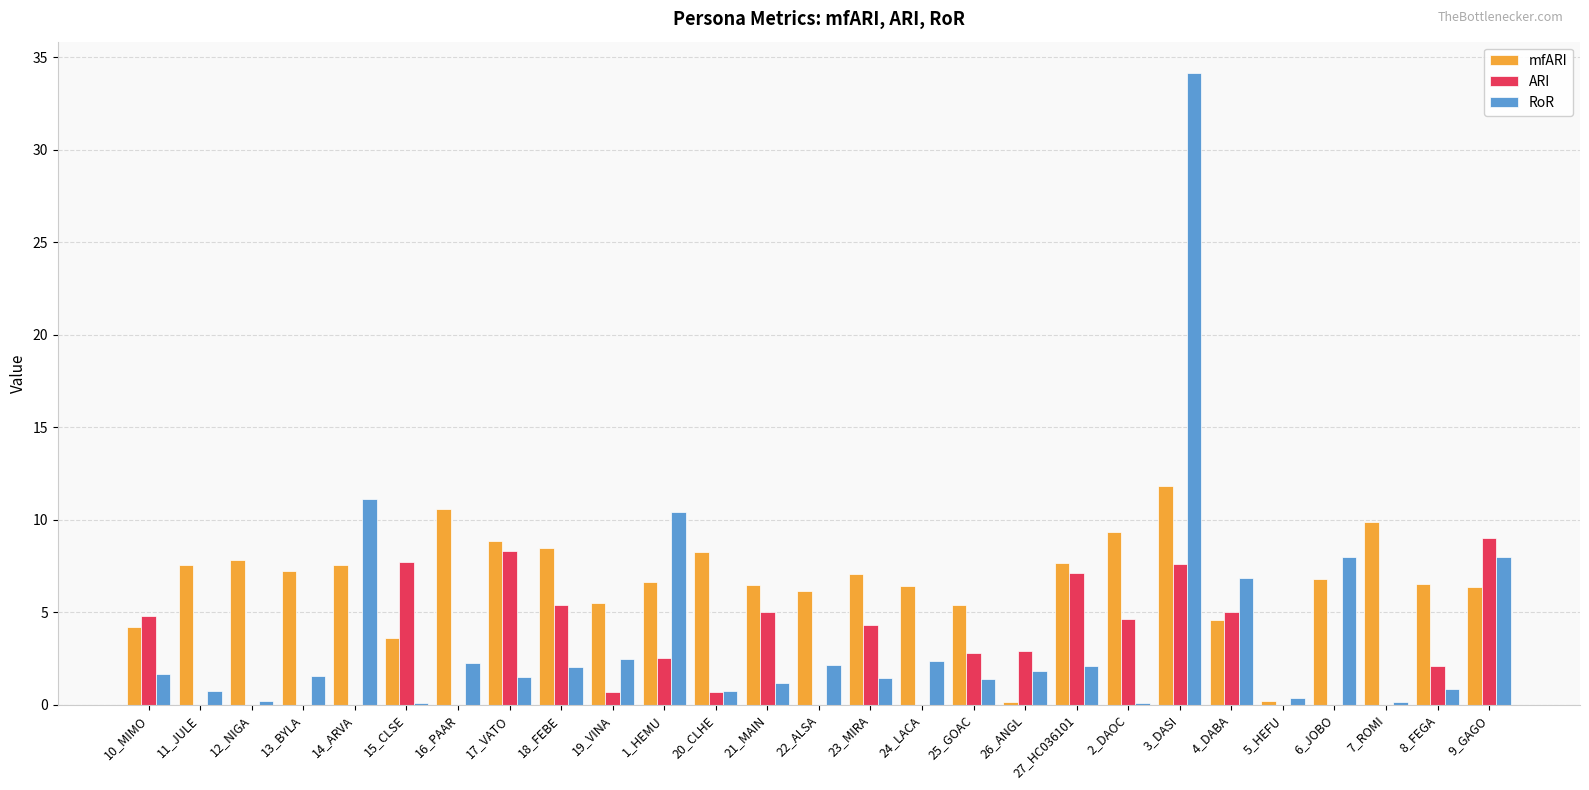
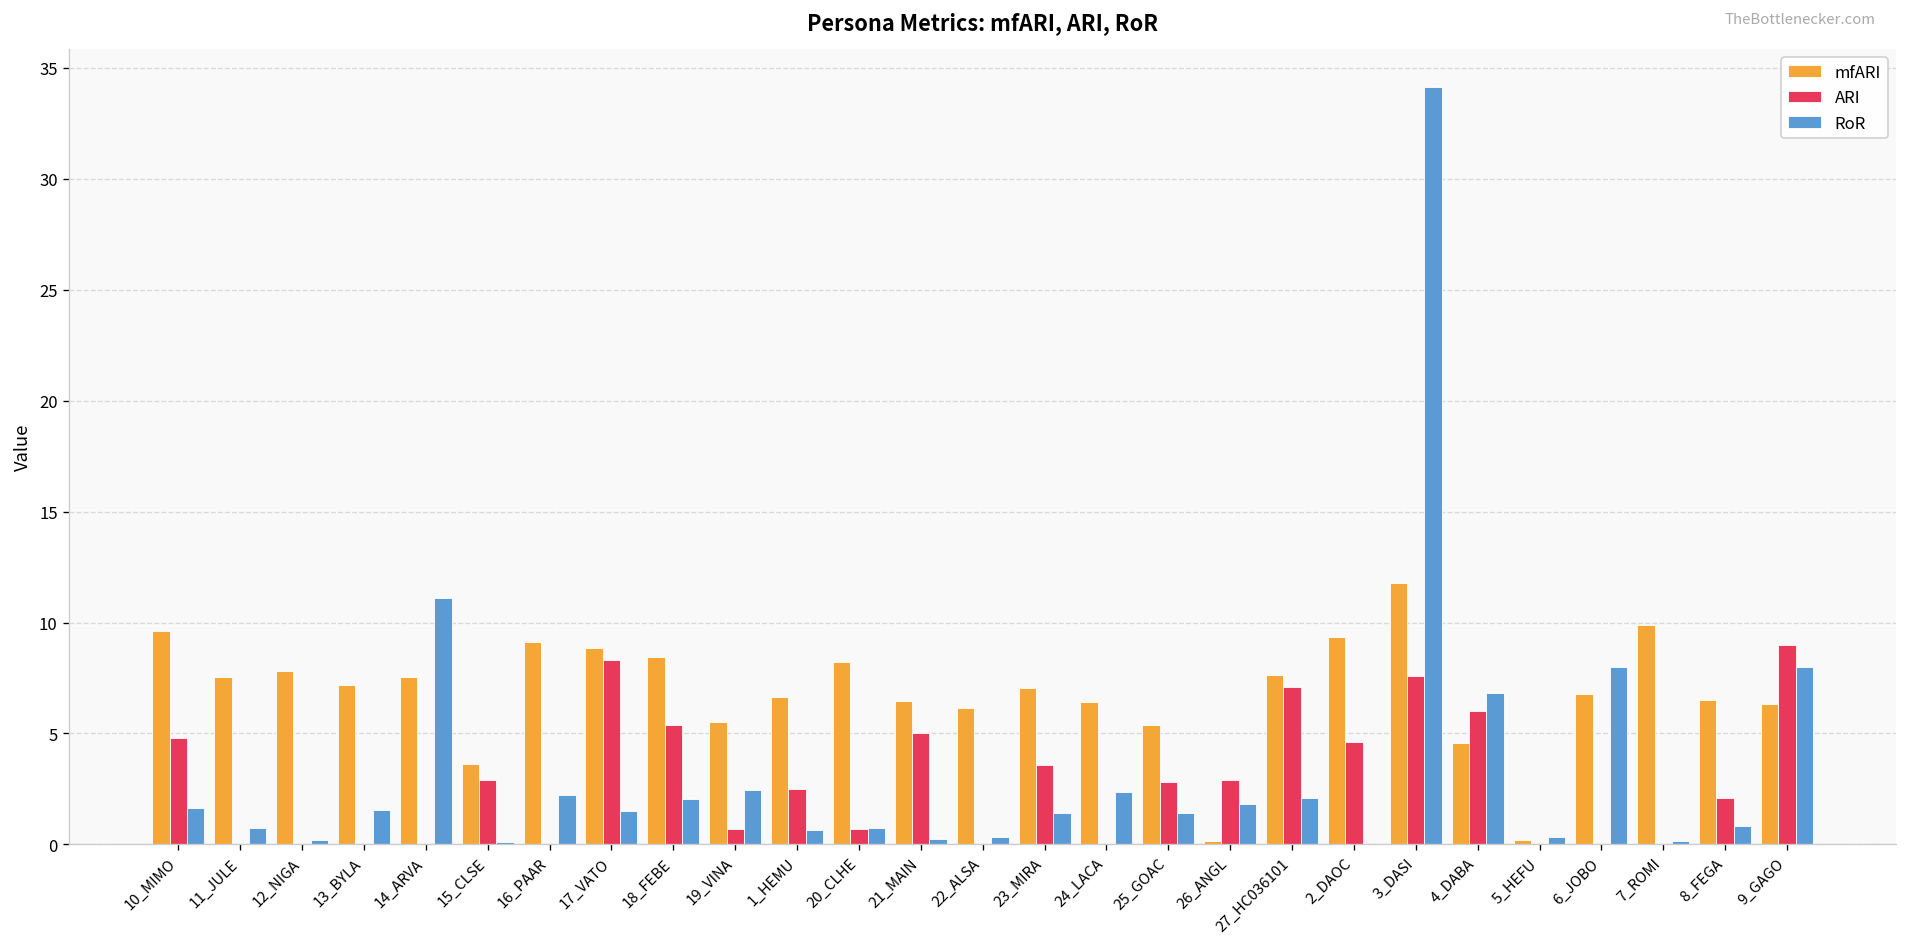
mfARI, 10_MIMO: 4.2 -> 9.6
ARI, 15_CLSE: 7.7 -> 2.9
mfARI, 16_PAAR: 10.6 -> 9.1
RoR, 1_HEMU: 10.4 -> 0.7
RoR, 21_MAIN: 1.1 -> 0.3
RoR, 22_ALSA: 2.1 -> 0.3
ARI, 23_MIRA: 4.3 -> 3.6
ARI, 4_DABA: 5 -> 6
